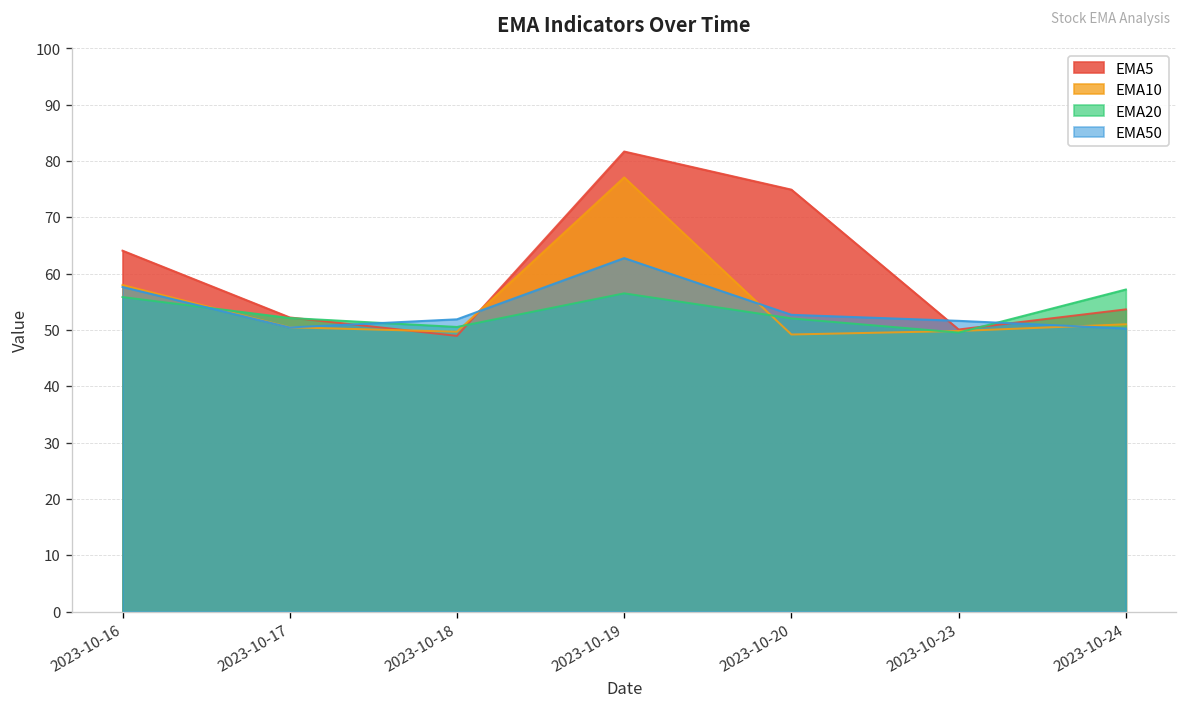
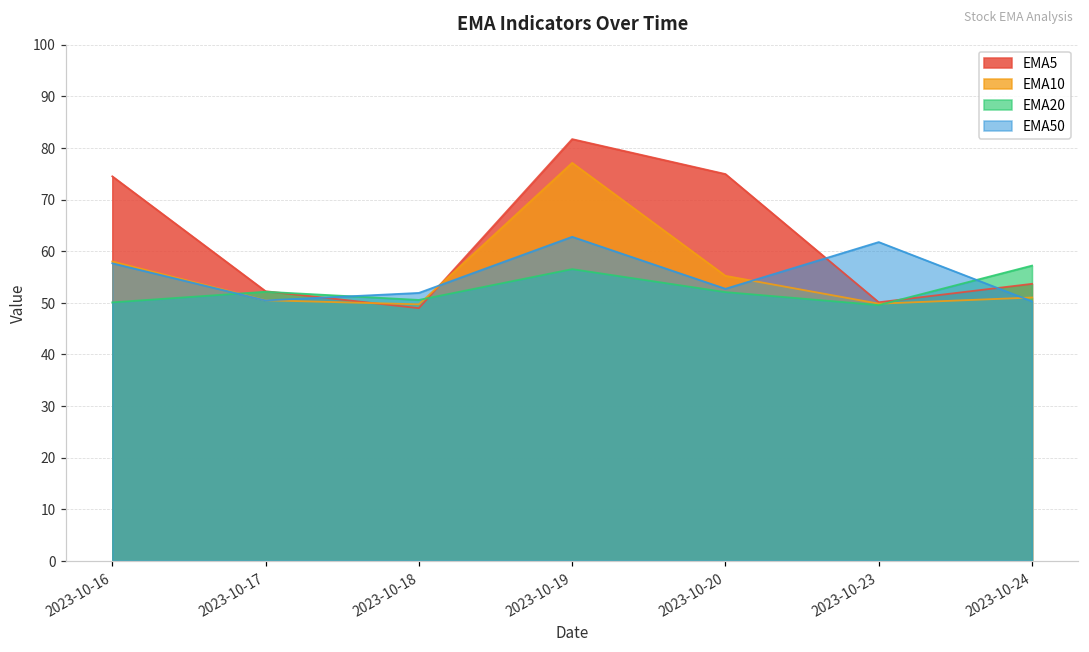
EMA5, 2023-10-16: 64 -> 74
EMA20, 2023-10-16: 56 -> 50
EMA10, 2023-10-20: 49 -> 55
EMA50, 2023-10-23: 52 -> 62
